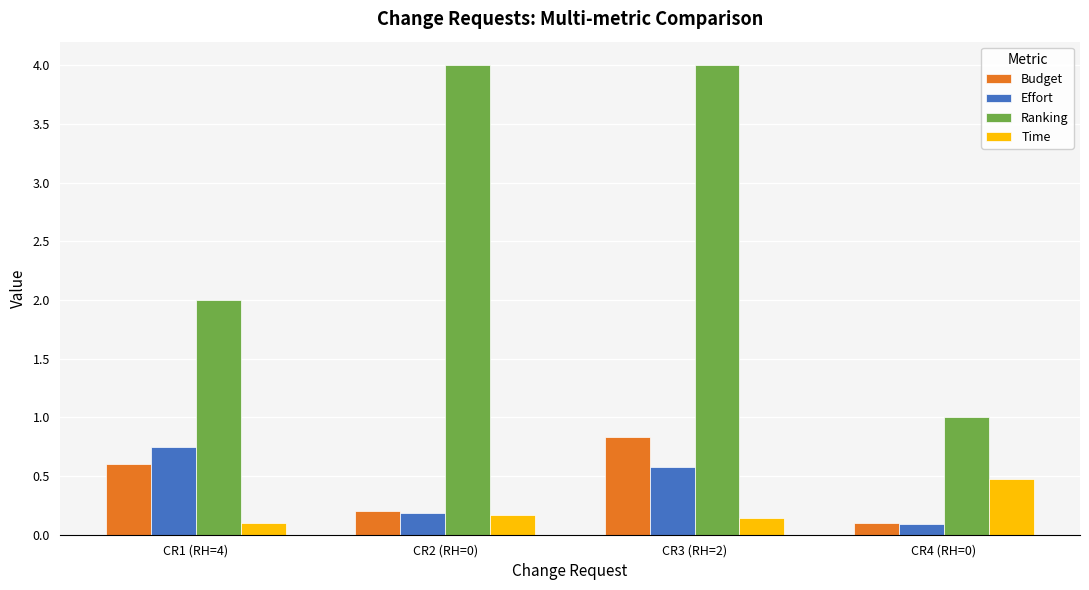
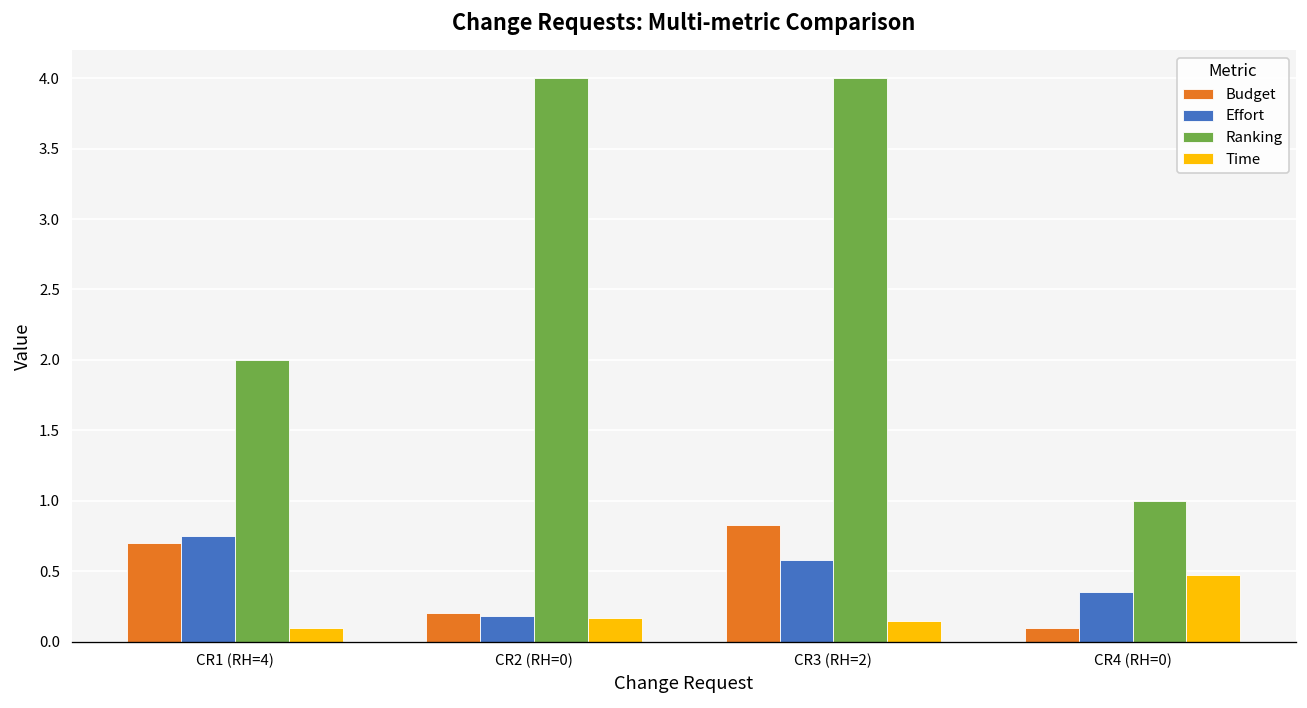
Budget, CR1 (RH=4): 0.6 -> 0.7
Effort, CR4 (RH=0): 0.09 -> 0.35
